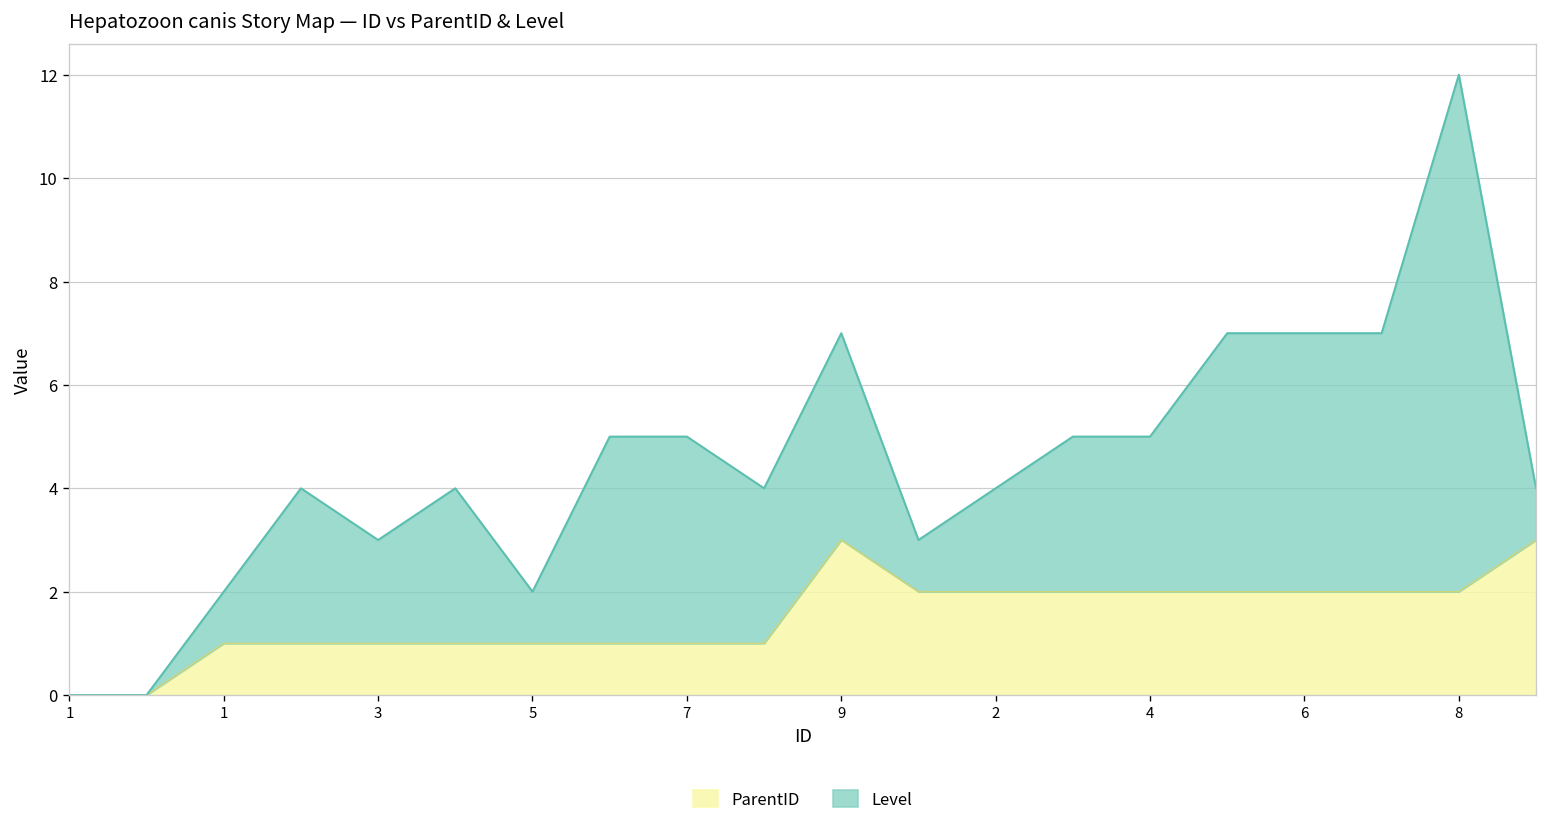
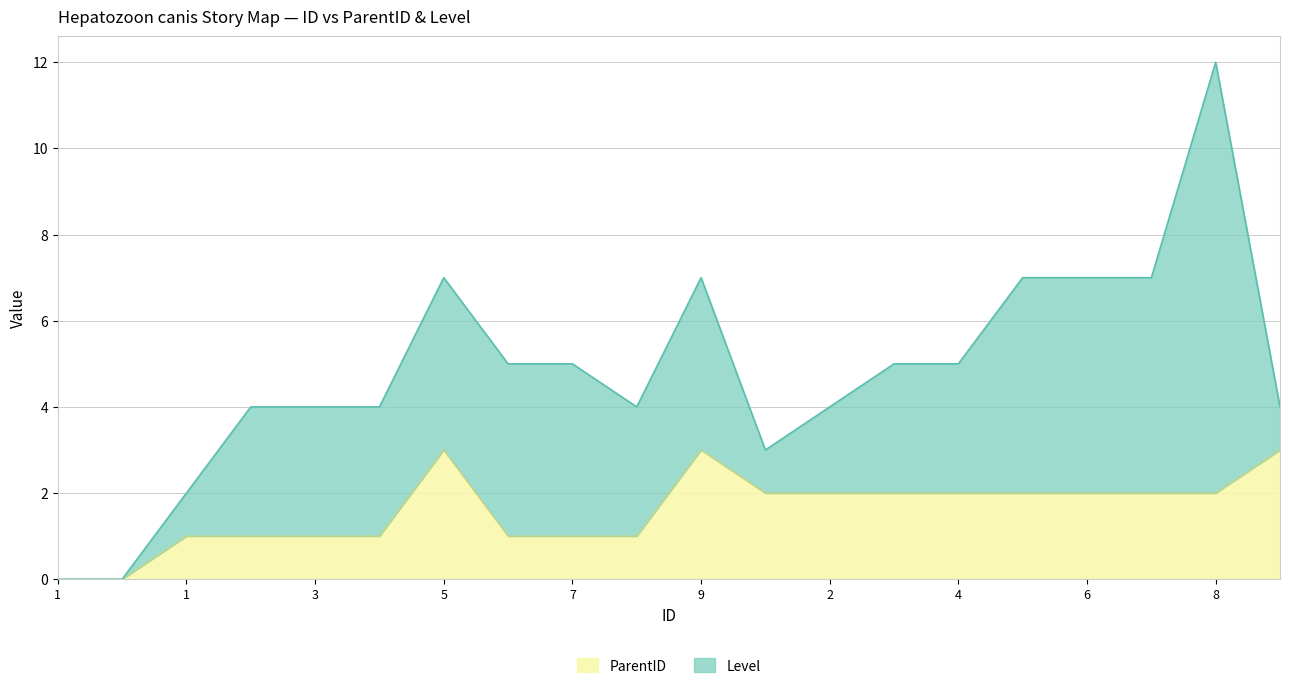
Level, 3: 2 -> 3
ParentID, 5: 1 -> 3
Level, 5: 1 -> 4
